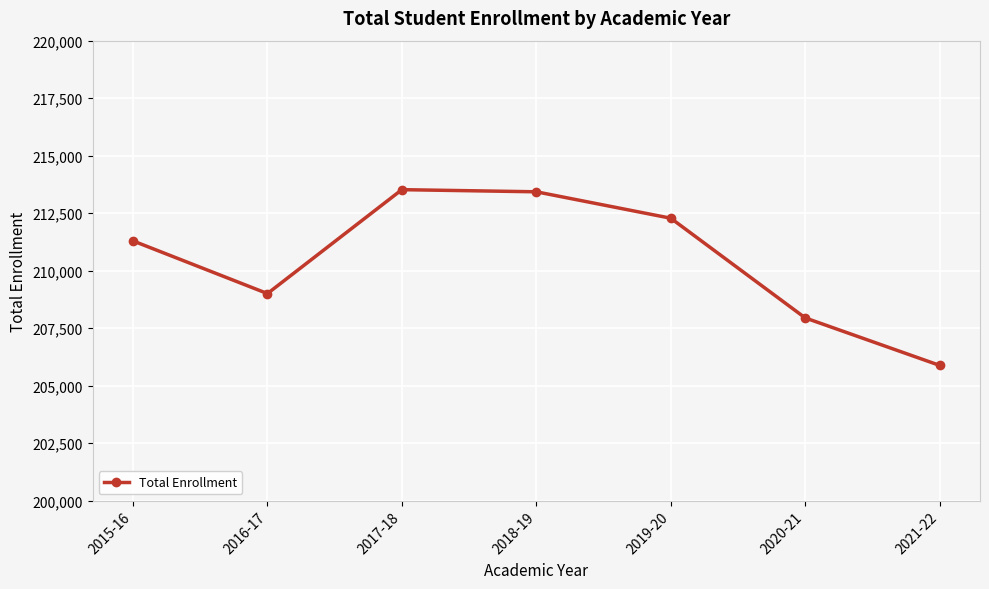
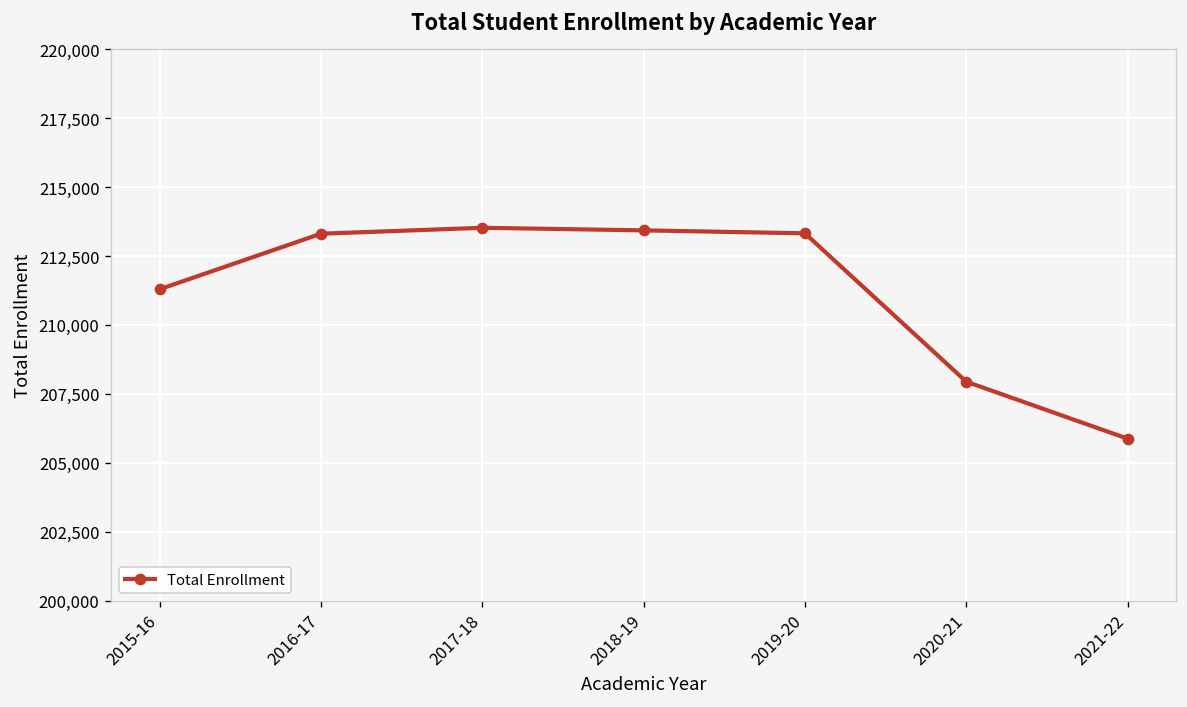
2016-17: 209,000 -> 213,300
2019-20: 212,300 -> 213,300
